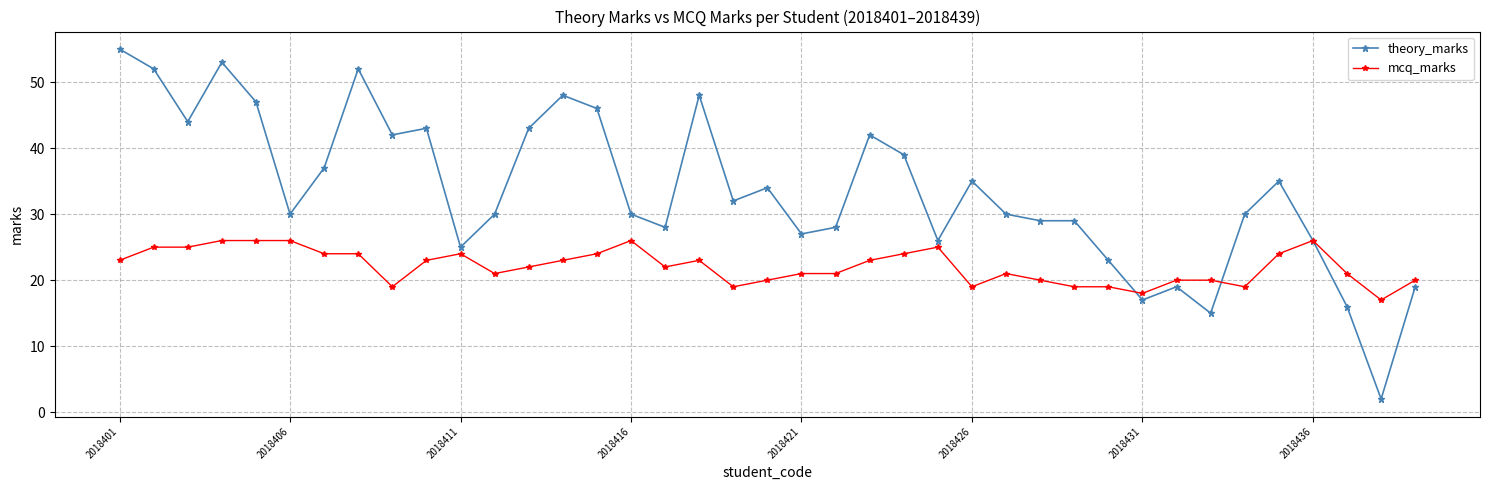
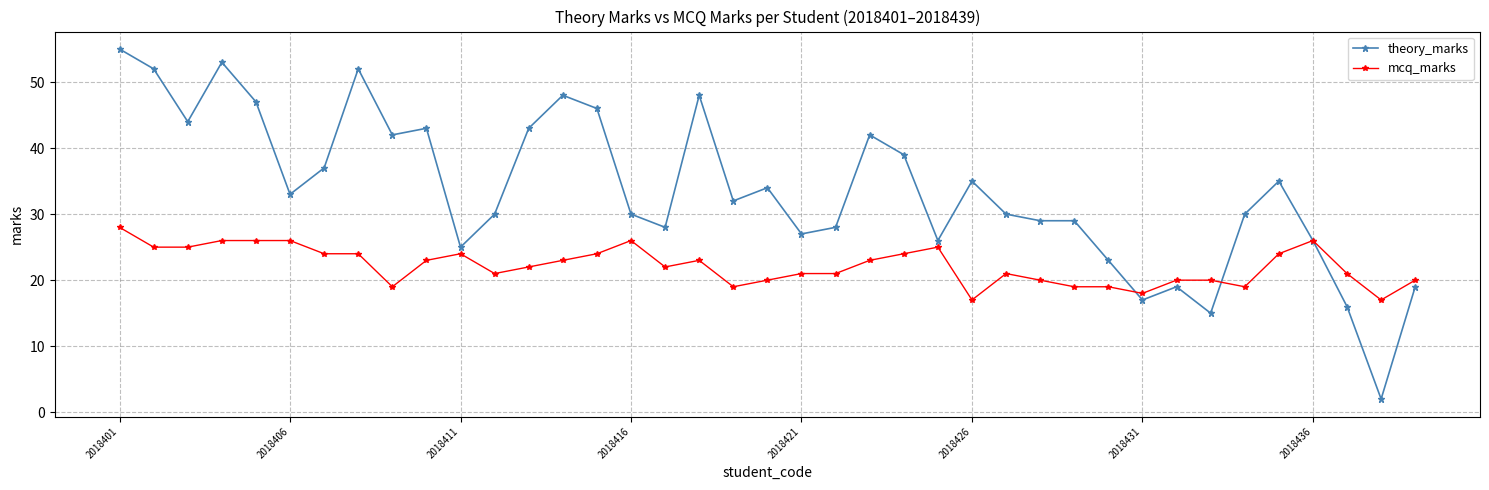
mcq_marks, 2018401: 23 -> 28
theory_marks, 2018406: 30 -> 33
mcq_marks, 2018426: 19 -> 17
